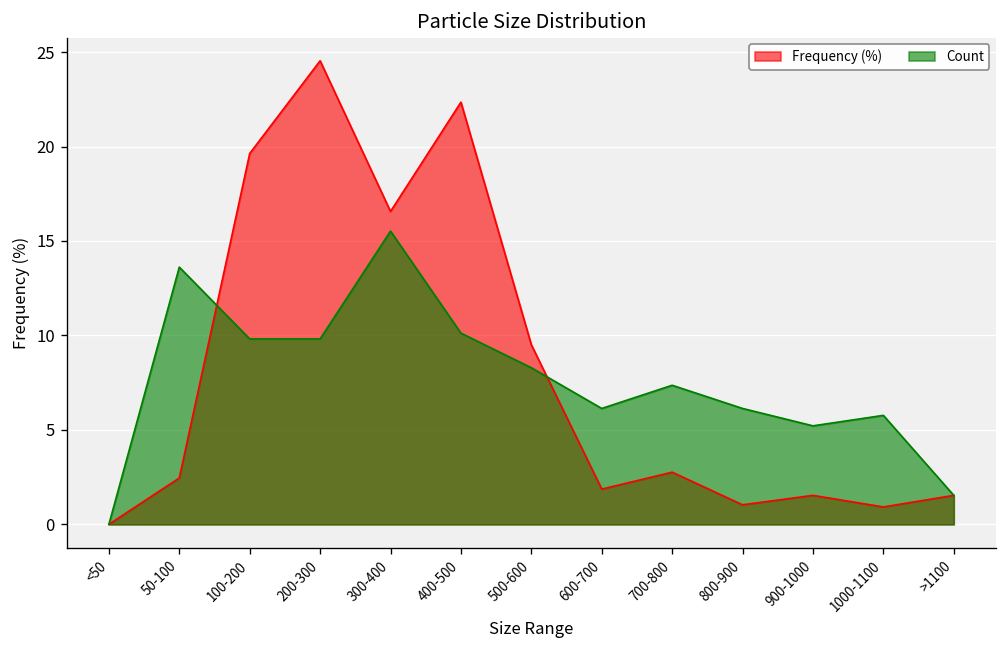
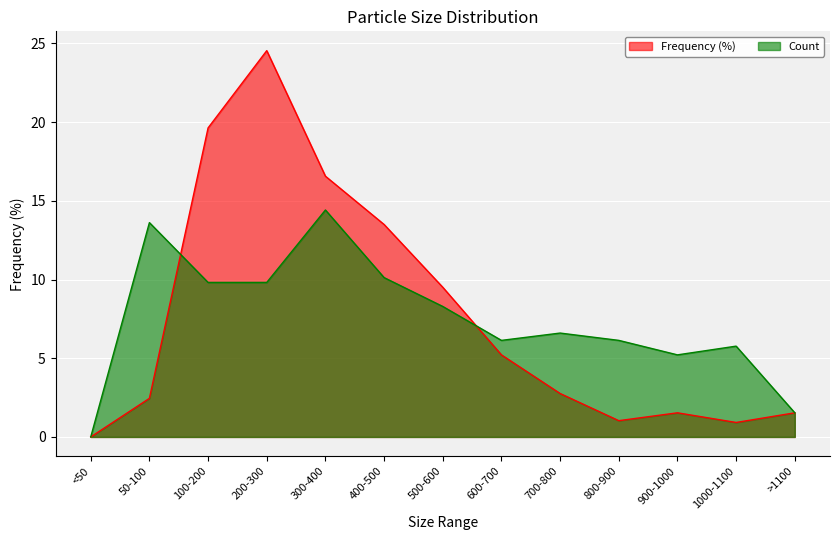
Count, 300-400: 15.5 -> 14.4
Frequency (%), 400-500: 22.3 -> 13.5
Frequency (%), 600-700: 1.9 -> 5.2
Count, 700-800: 7.4 -> 6.6
